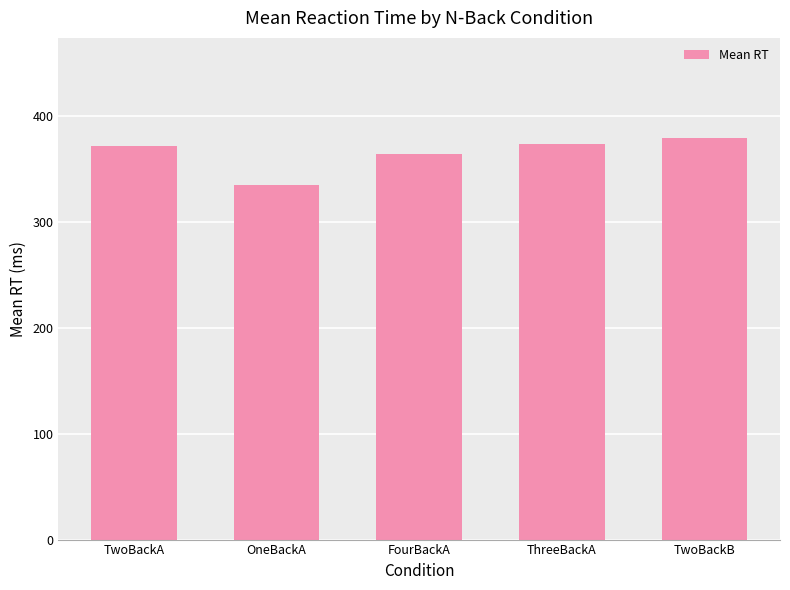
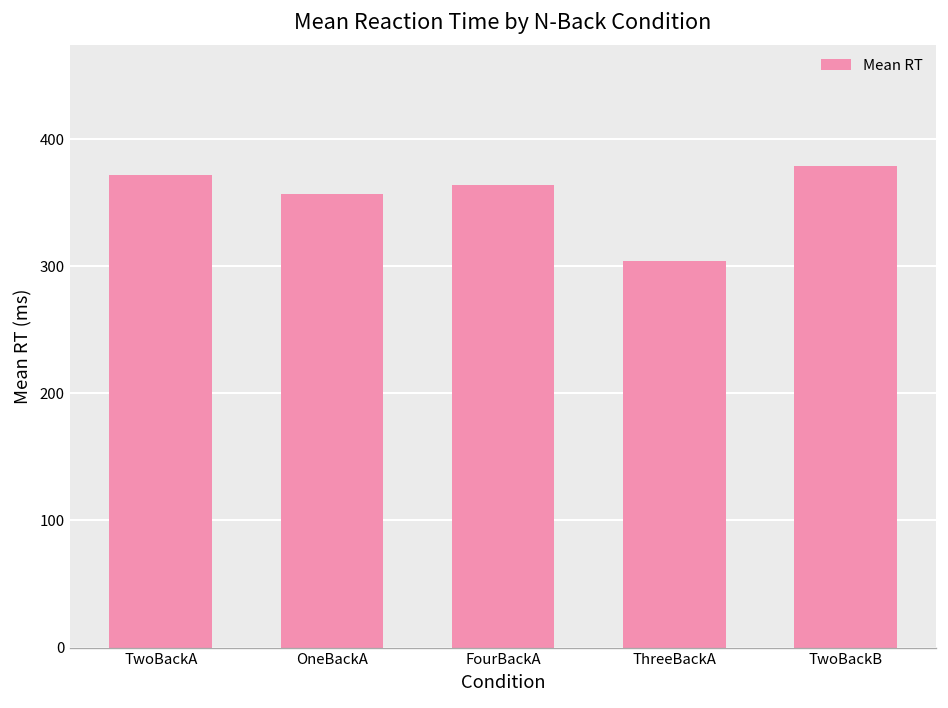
OneBackA: 335 -> 357
ThreeBackA: 374 -> 304
